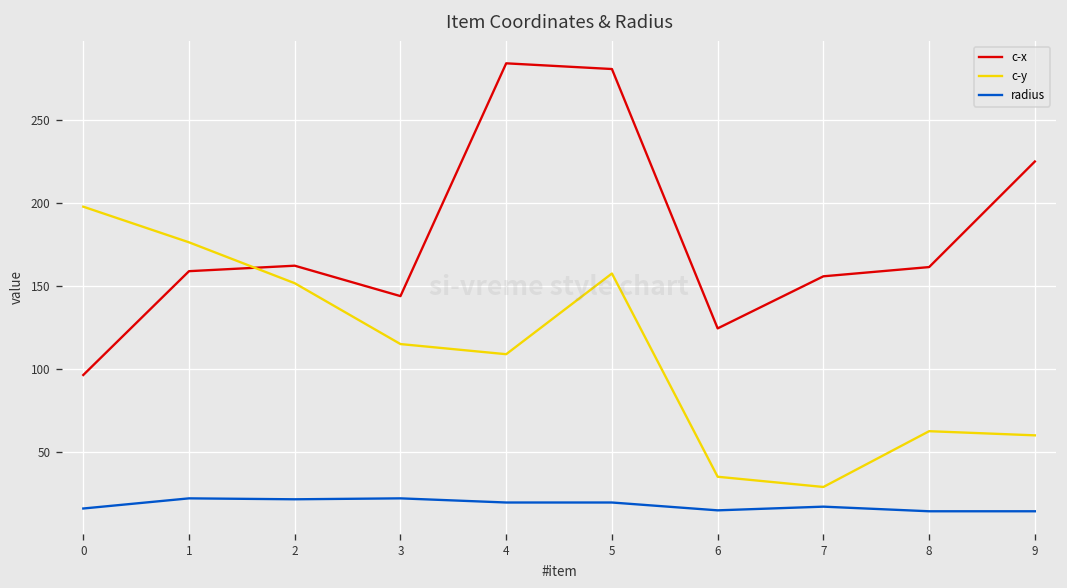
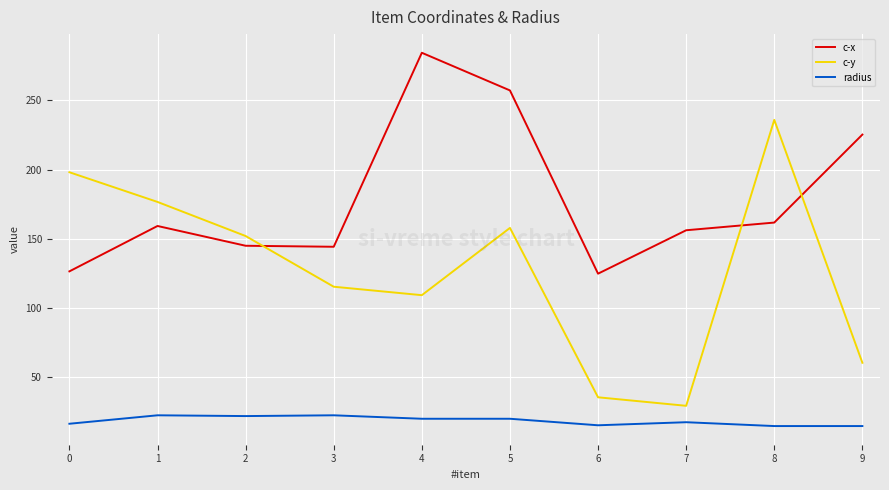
c-x, 0: 97 -> 126
c-x, 2: 163 -> 145
c-x, 5: 281 -> 257
c-y, 8: 63 -> 236
